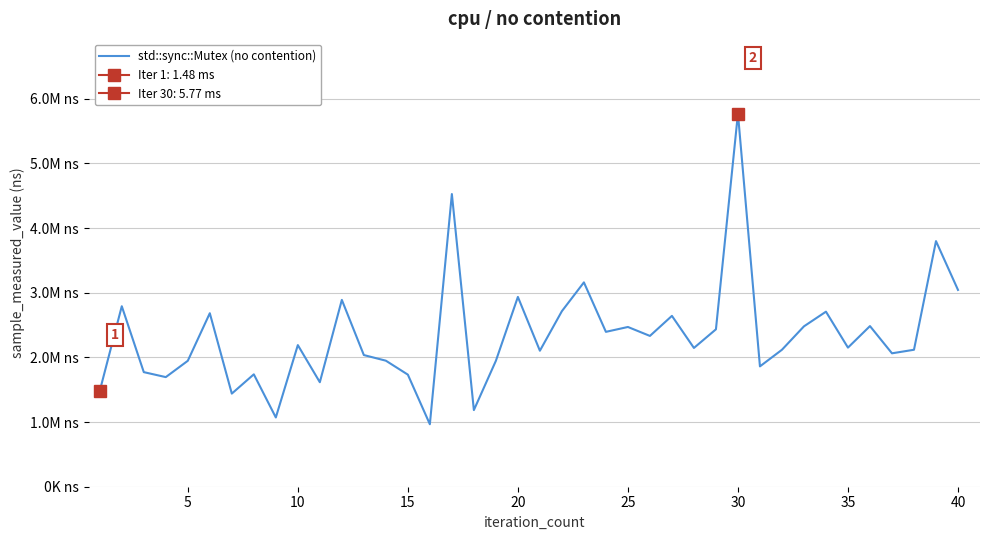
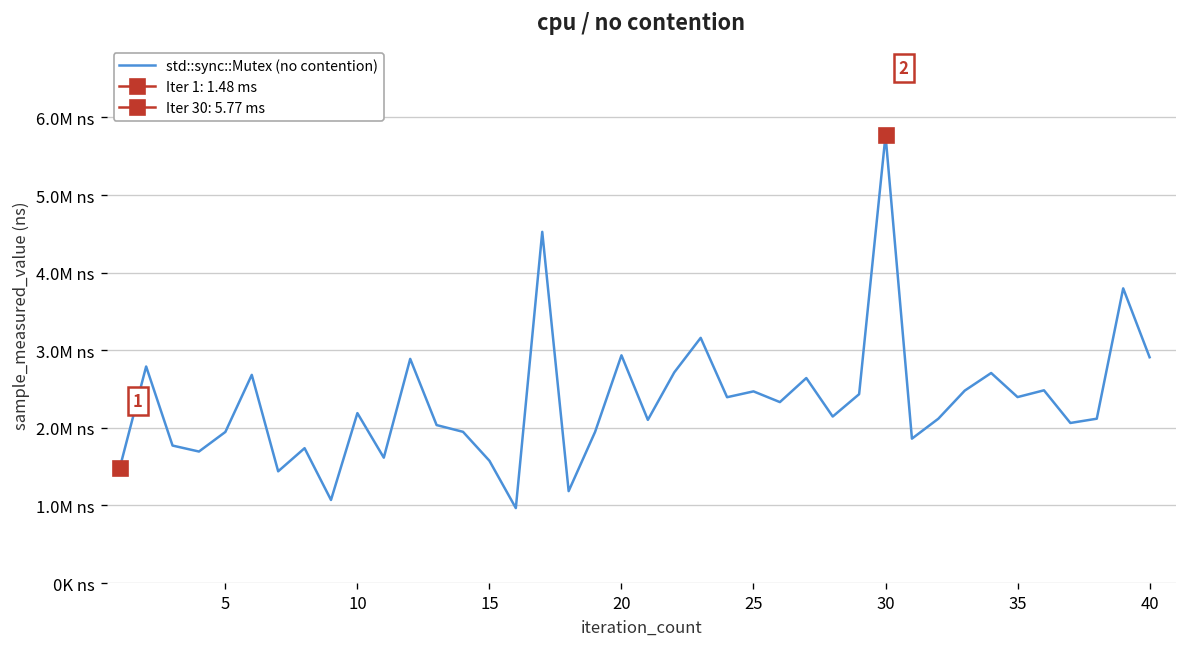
std::sync::Mutex (no contention), 15: 1.7M ns -> 1.6M ns
std::sync::Mutex (no contention), 35: 2.2M ns -> 2.4M ns
std::sync::Mutex (no contention), 40: 3.0M ns -> 2.9M ns
